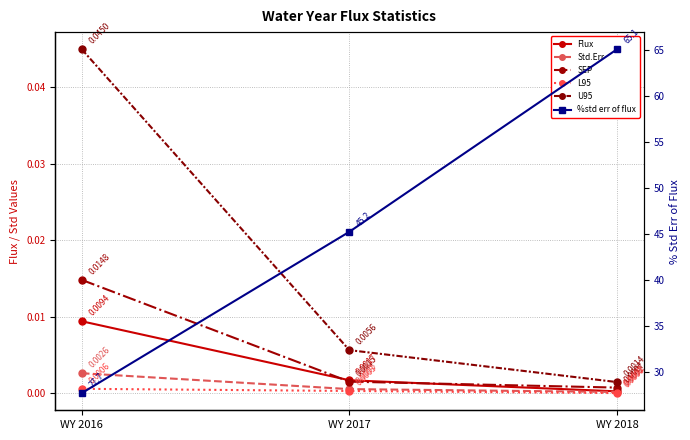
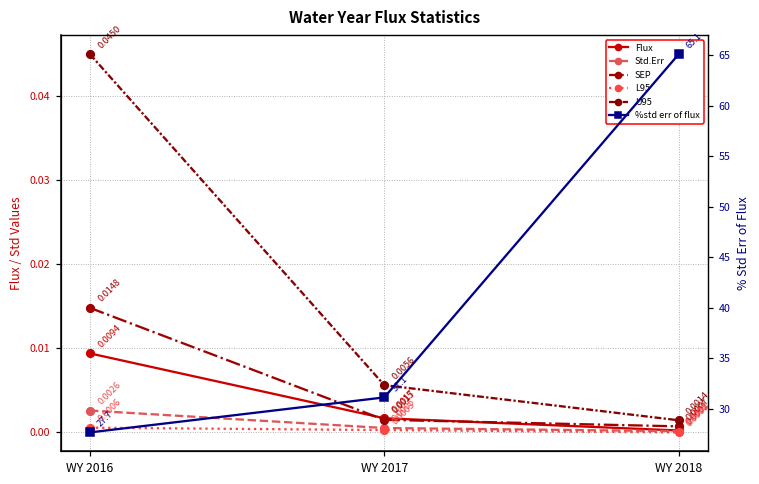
%std err of flux, WY 2017: 45.2 -> 31.1
